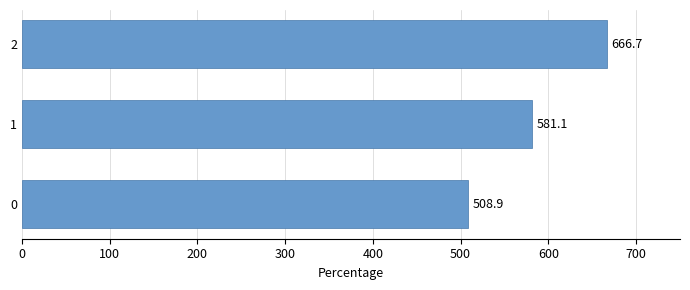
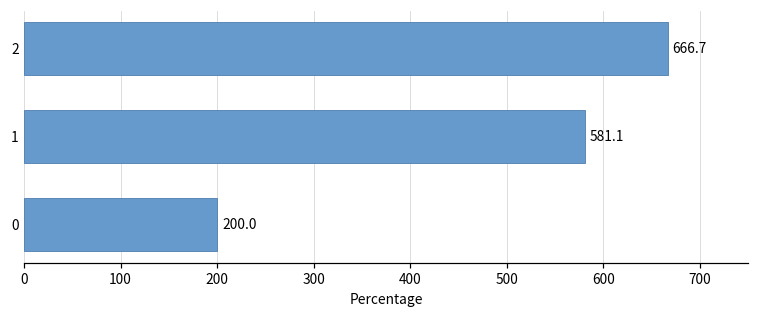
0: 508.9 -> 200.0
